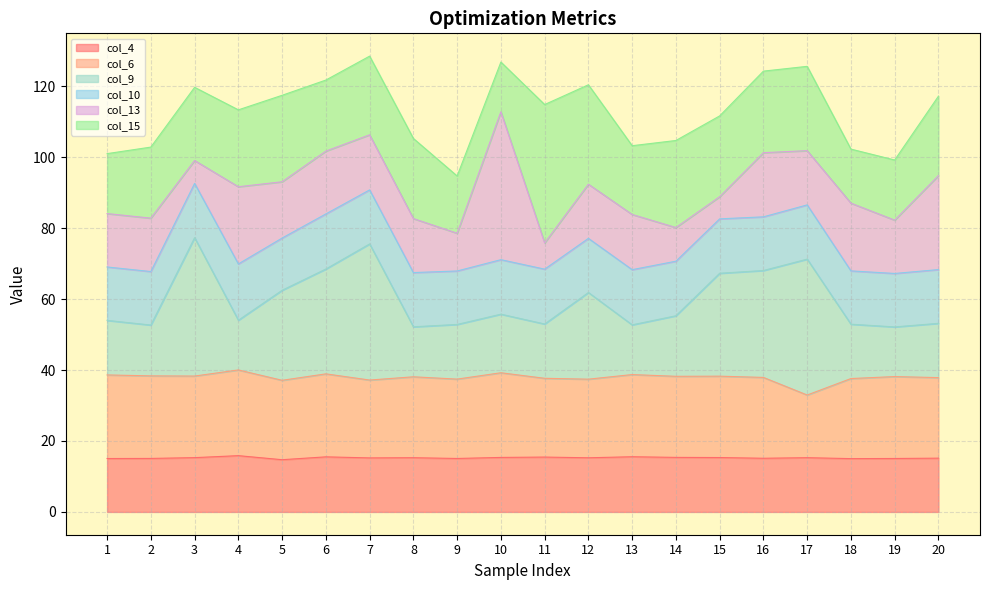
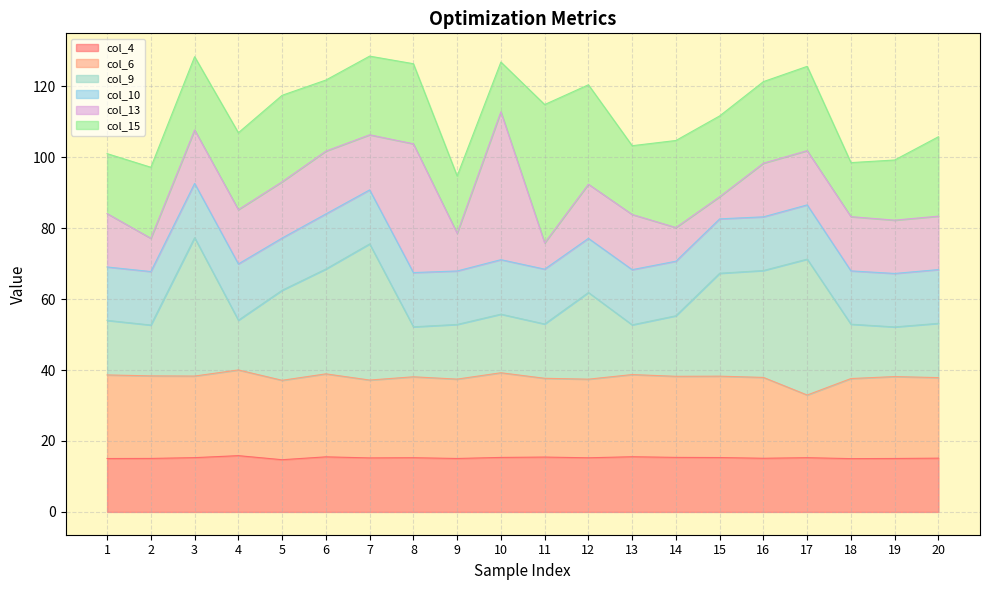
col_13, 2: 15 -> 9
col_13, 3: 6 -> 15
col_13, 4: 22 -> 15
col_13, 8: 15 -> 36
col_13, 16: 18 -> 15
col_13, 18: 19 -> 15
col_13, 20: 26 -> 15
